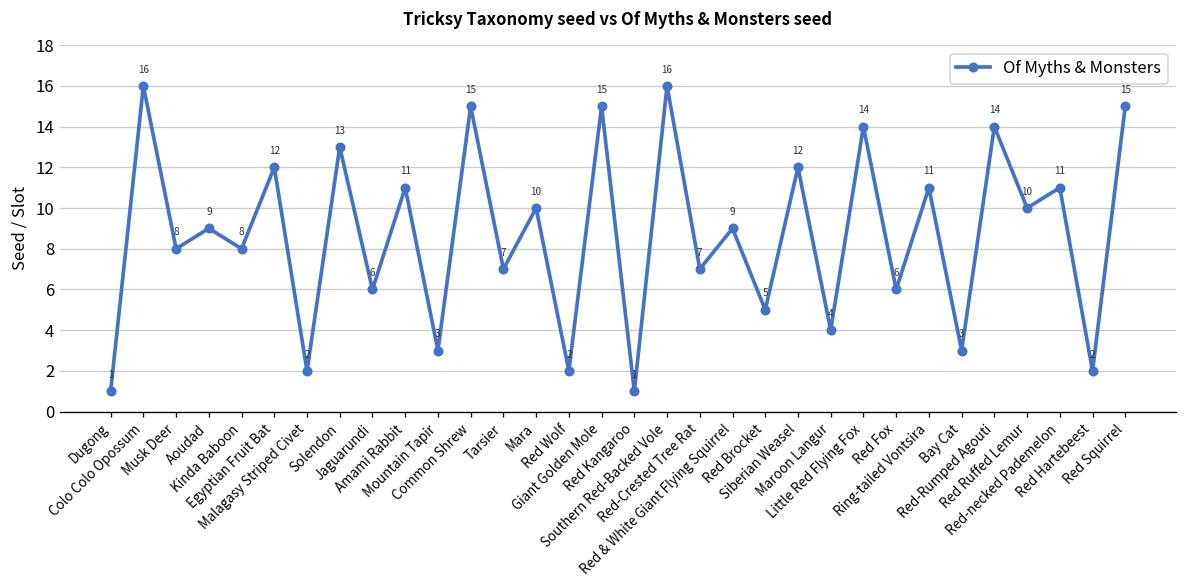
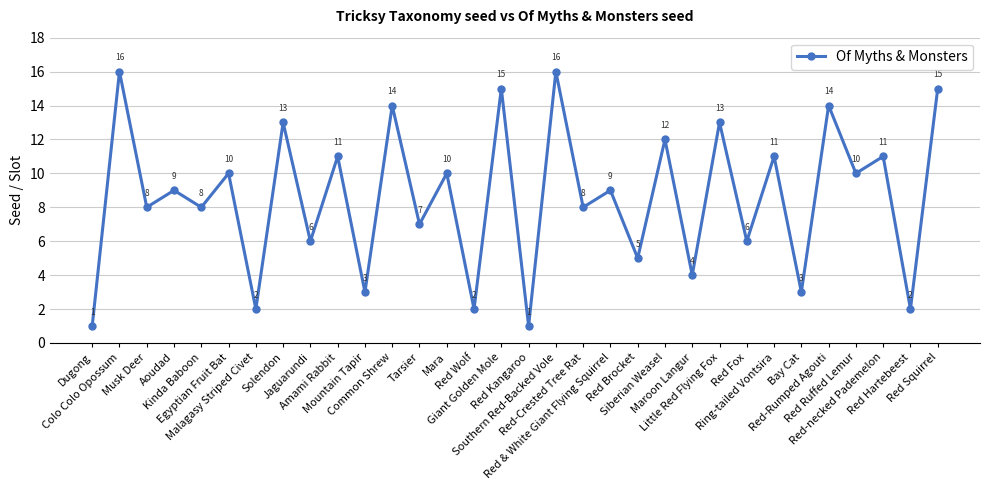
Egyptian Fruit Bat: 12 -> 10
Common Shrew: 15 -> 14
Red-Crested Tree Rat: 7 -> 8
Little Red Flying Fox: 14 -> 13
